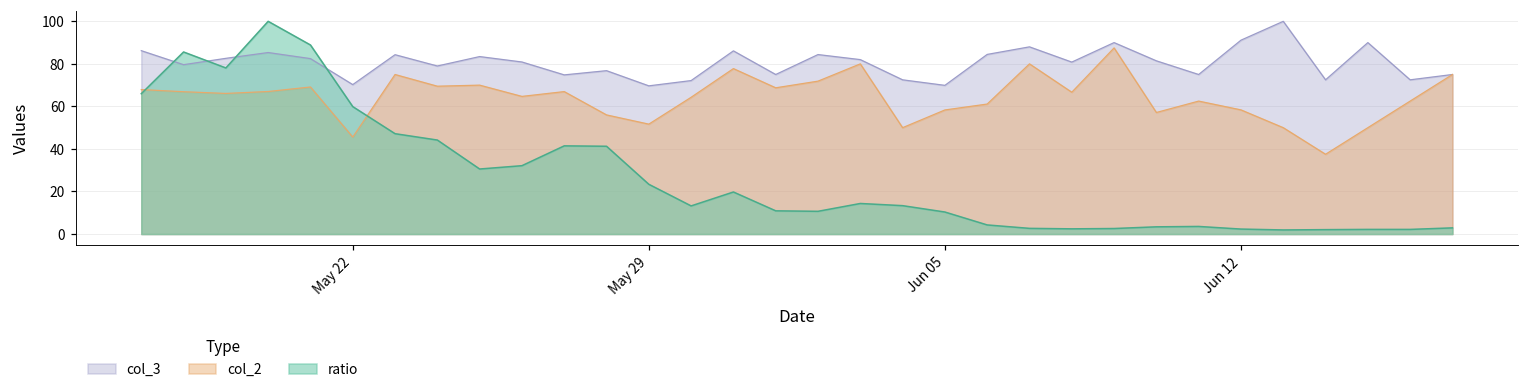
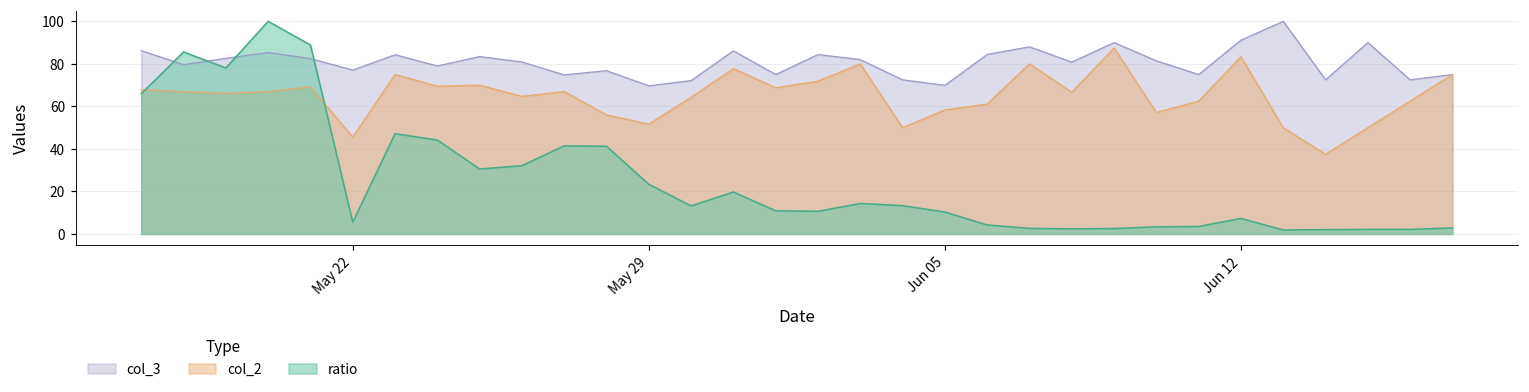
col_3, May 22: 70 -> 77
ratio, May 22: 60 -> 6
col_2, Jun 12: 58 -> 83
ratio, Jun 12: 2 -> 7
